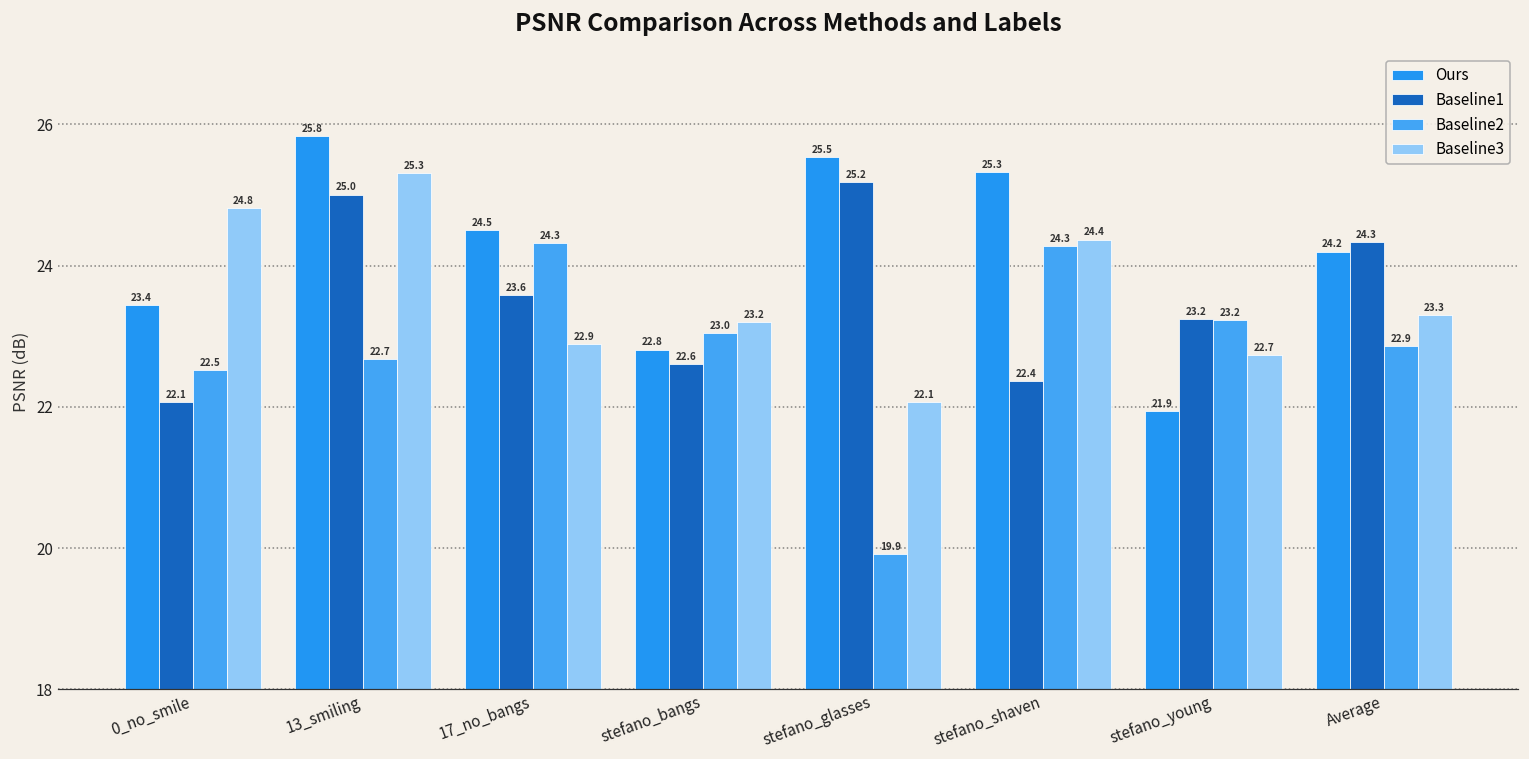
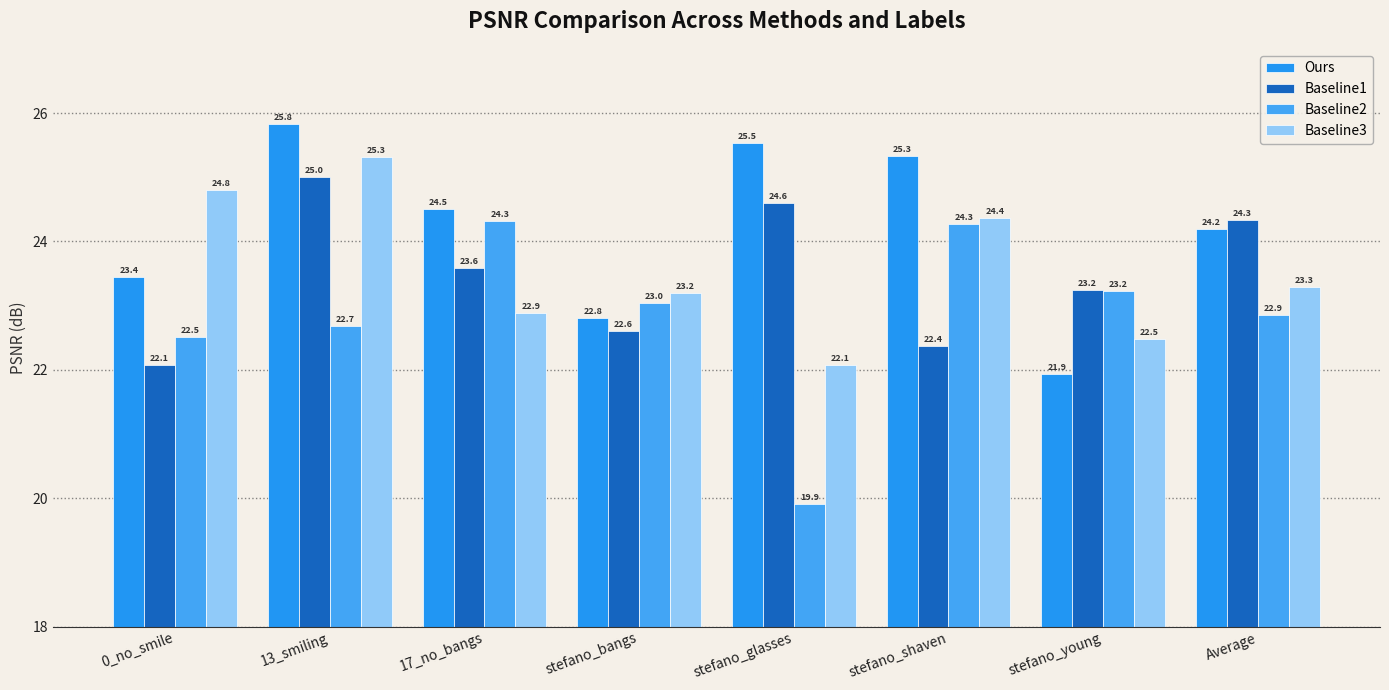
Baseline1, stefano_glasses: 25.2 -> 24.6
Baseline3, stefano_young: 22.7 -> 22.5
